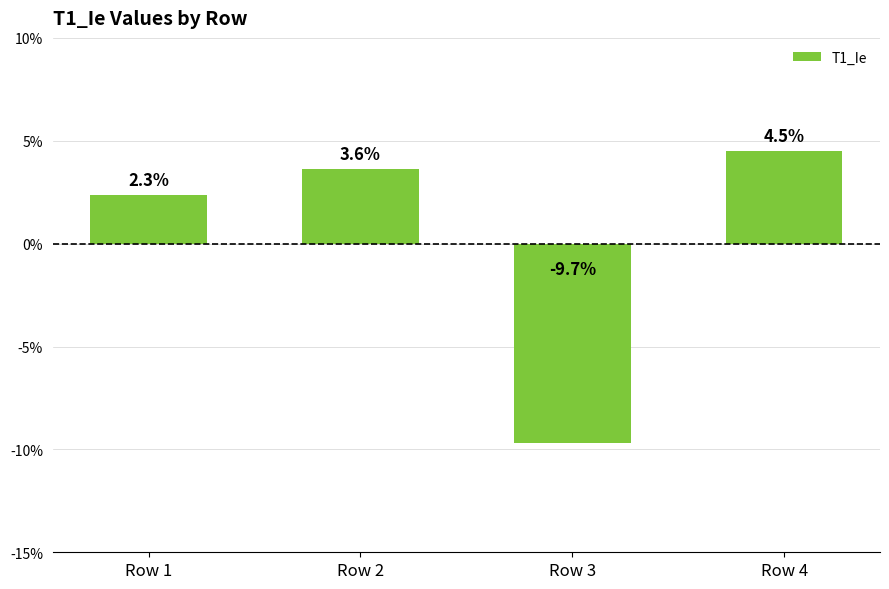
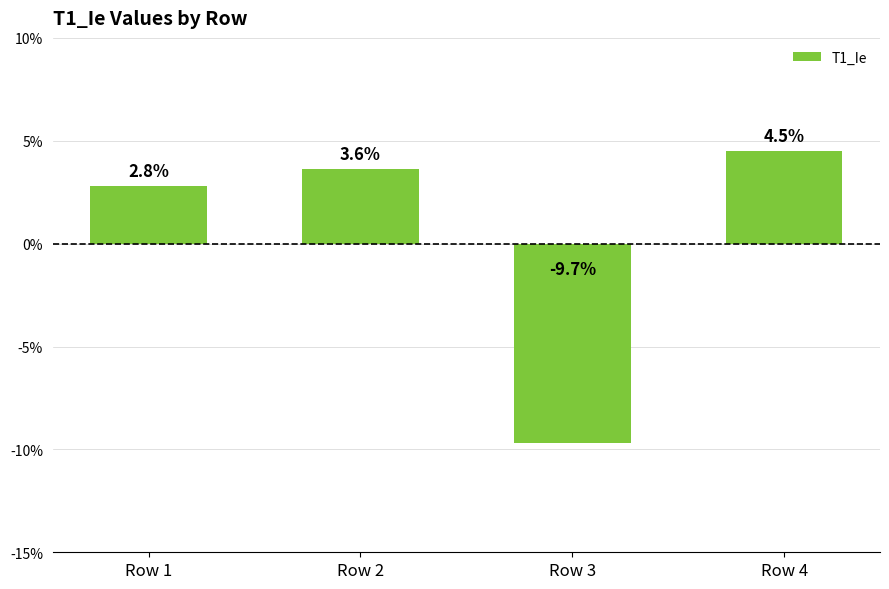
Row 1: 2.3% -> 2.8%
